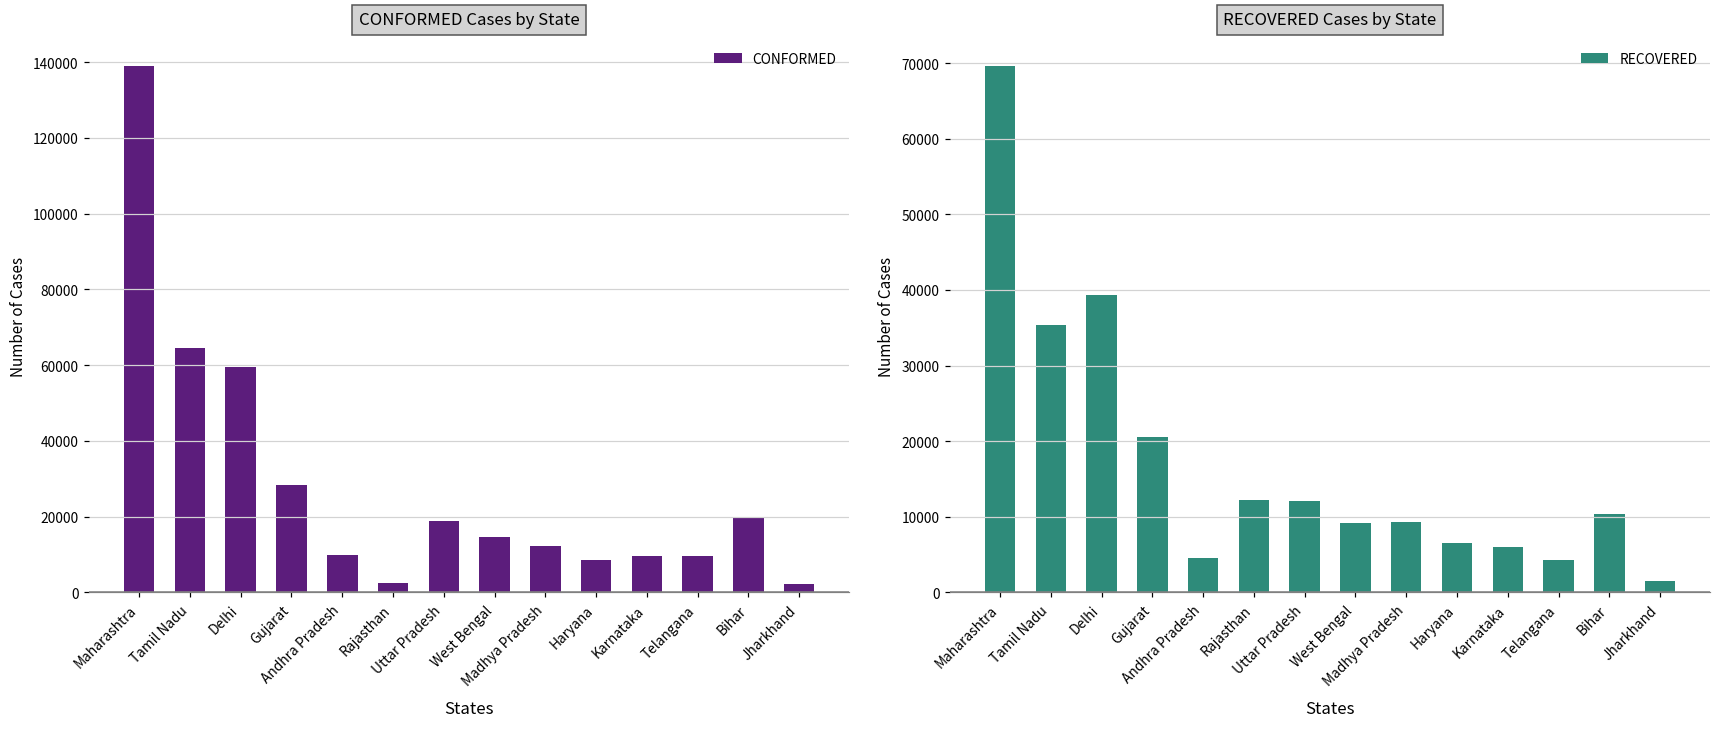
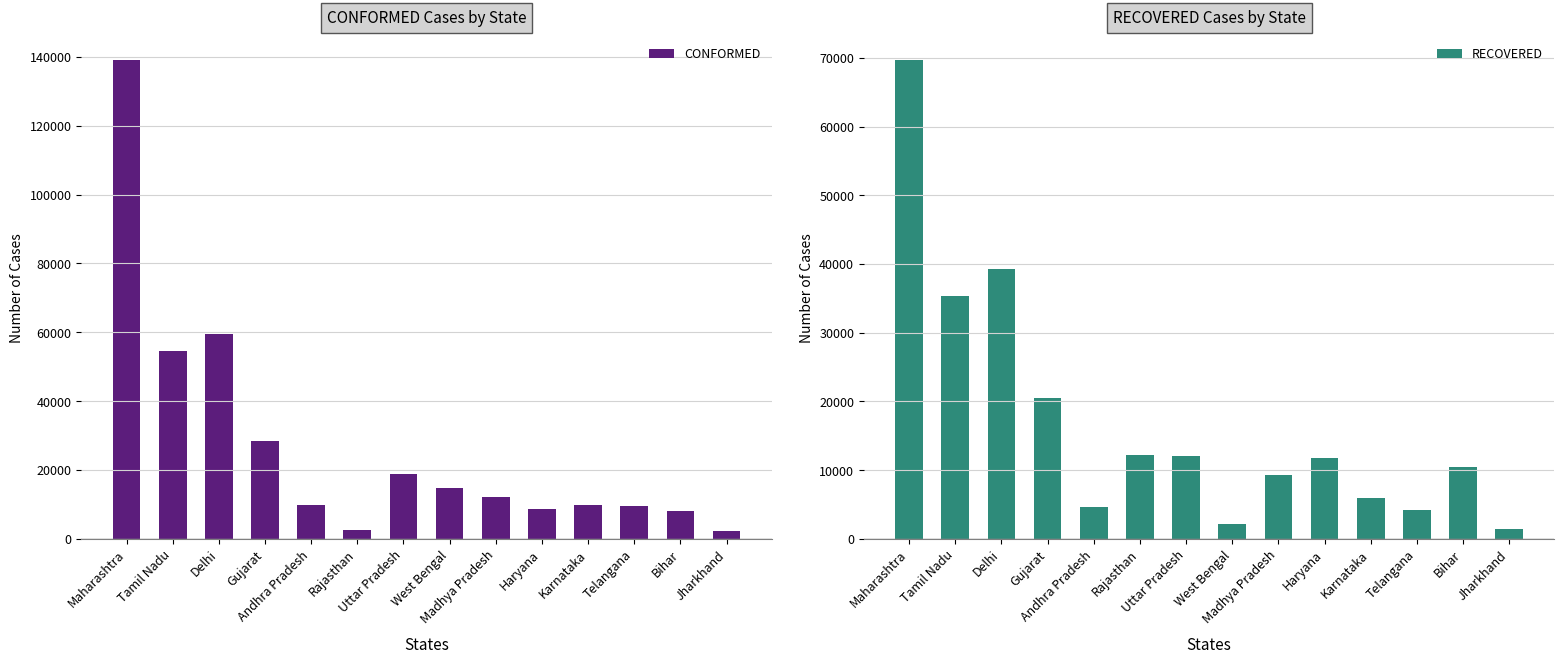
CONFORMED Cases by State, Tamil Nadu: 65000 -> 55000
CONFORMED Cases by State, Bihar: 20000 -> 8000
RECOVERED Cases by State, West Bengal: 9000 -> 2000
RECOVERED Cases by State, Haryana: 6000 -> 12000
